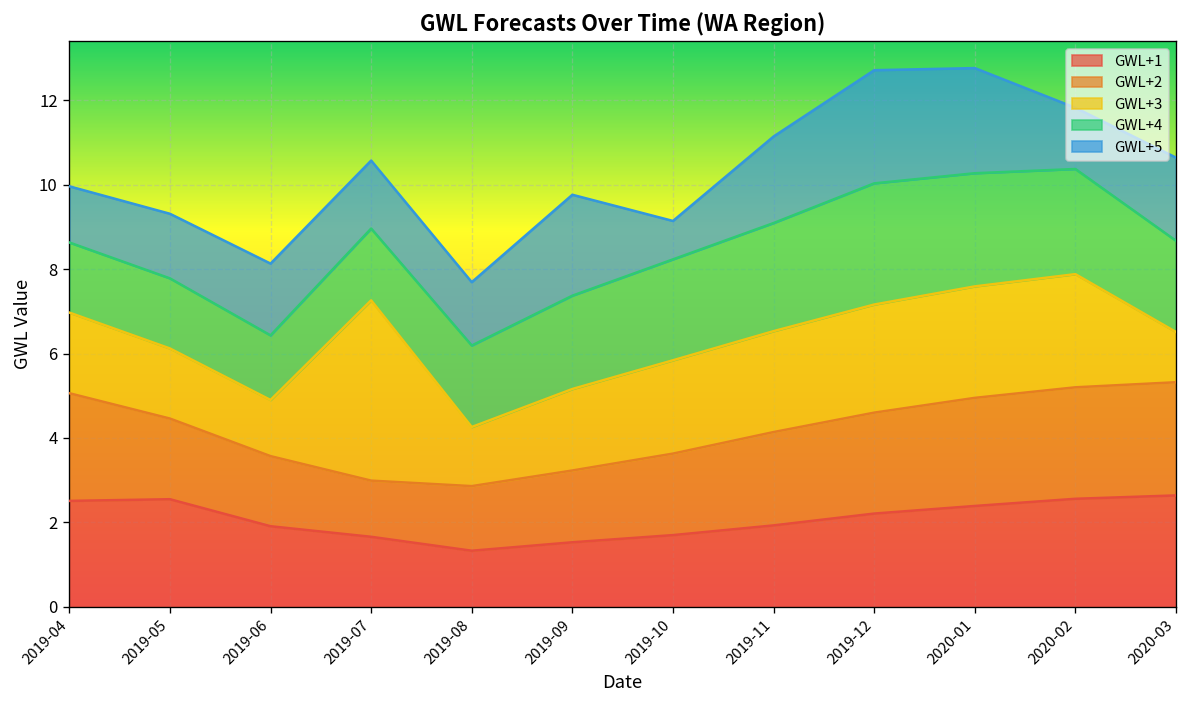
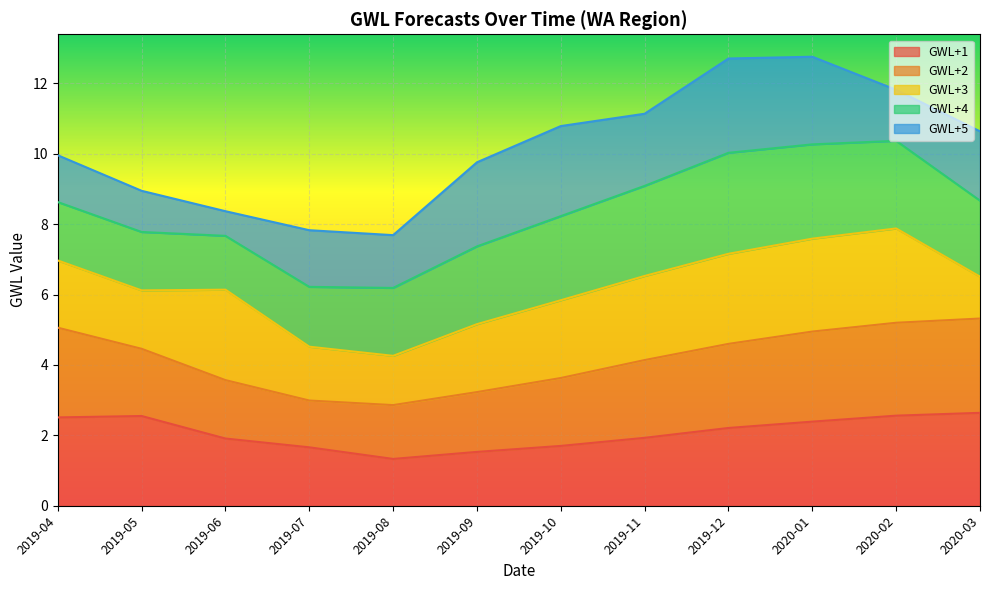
GWL+5, 2019-05: 1.5 -> 1.2
GWL+3, 2019-06: 1.3 -> 2.6
GWL+5, 2019-06: 1.7 -> 0.7
GWL+3, 2019-07: 4.3 -> 1.5
GWL+5, 2019-10: 0.9 -> 2.6
